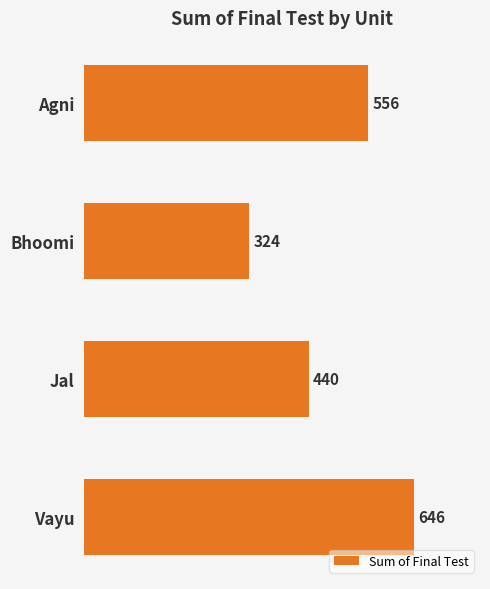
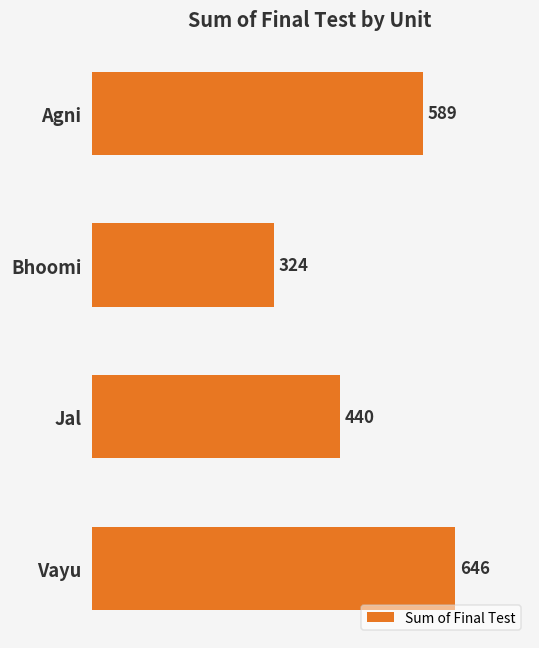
Agni: 556 -> 589
